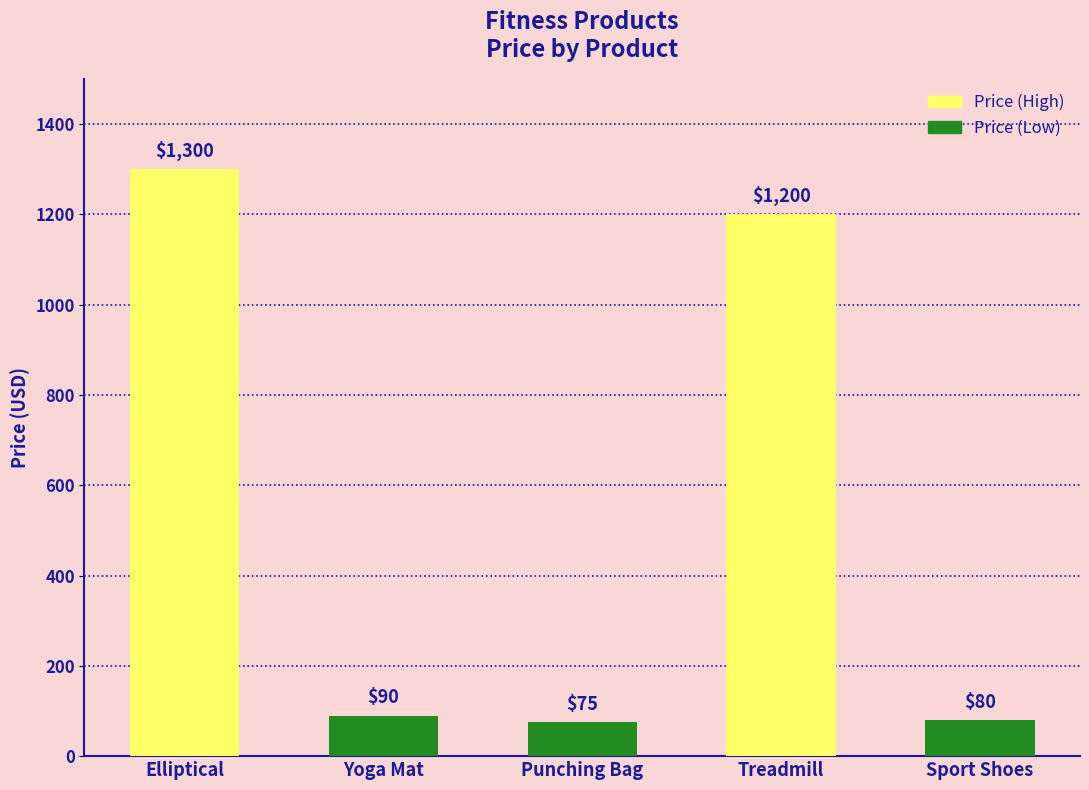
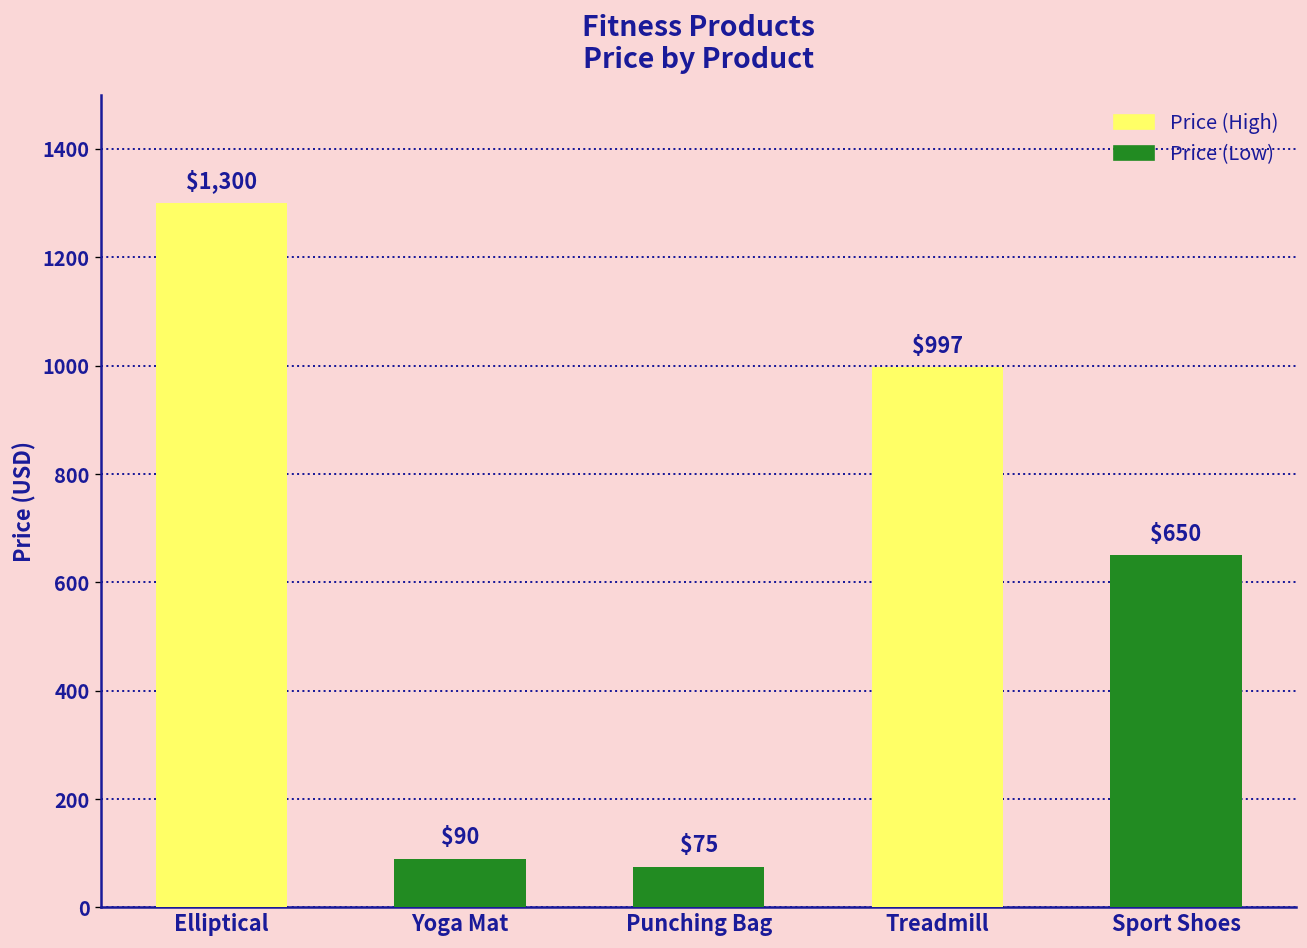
Treadmill: $1,200 -> $997
Sport Shoes: $80 -> $650
